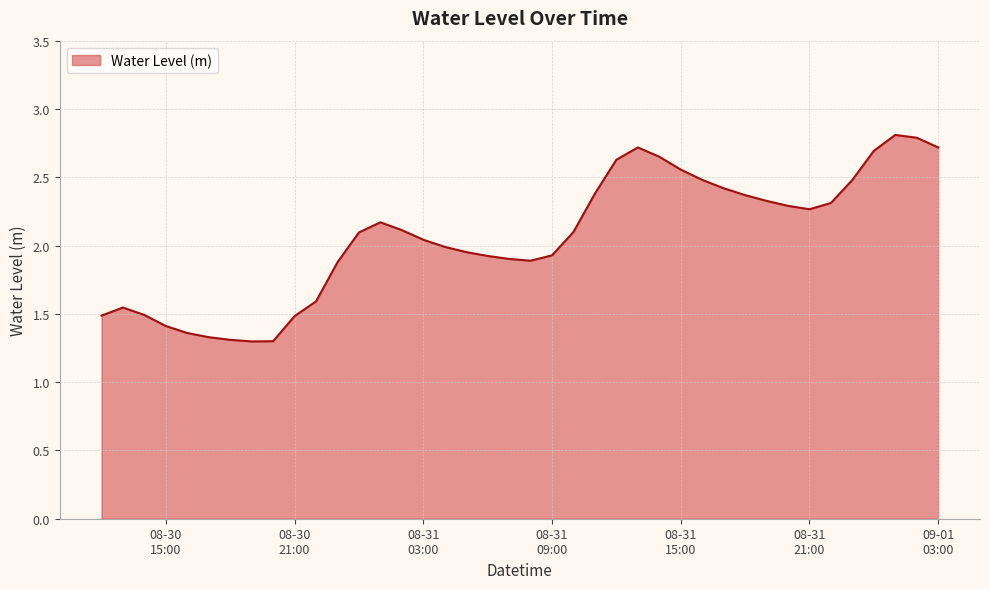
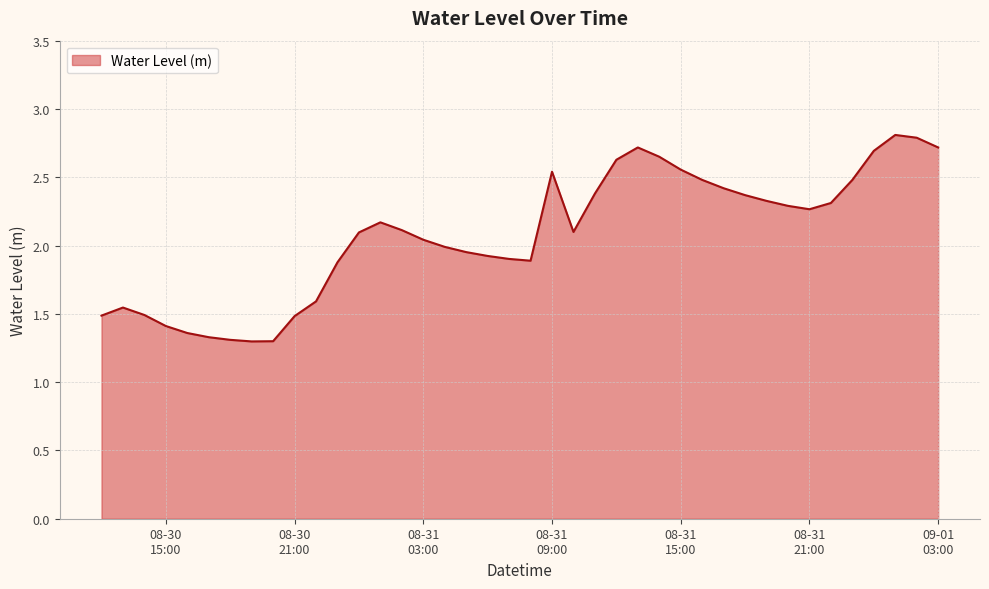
08-31 09:00: 1.93 -> 2.54
